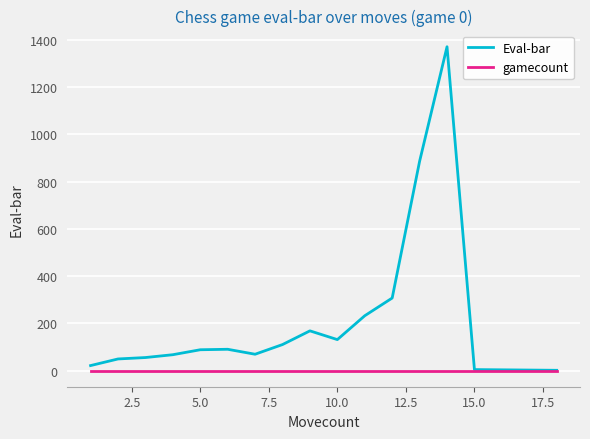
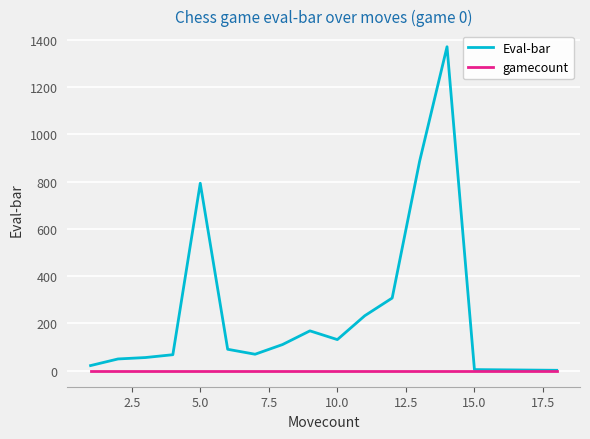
Eval-bar, 5.0: 90 -> 790
